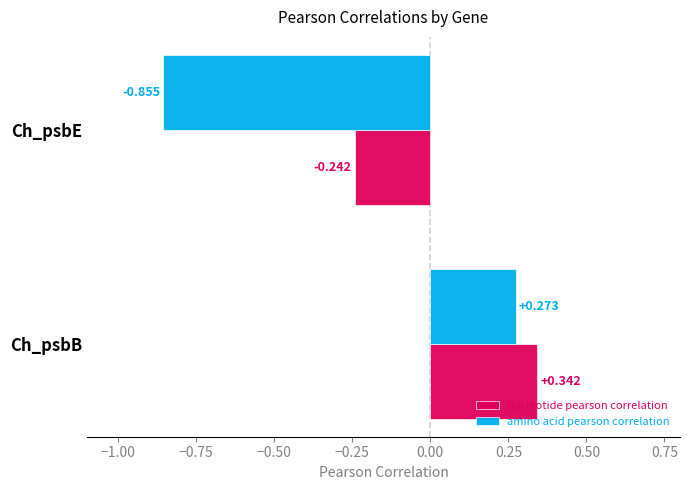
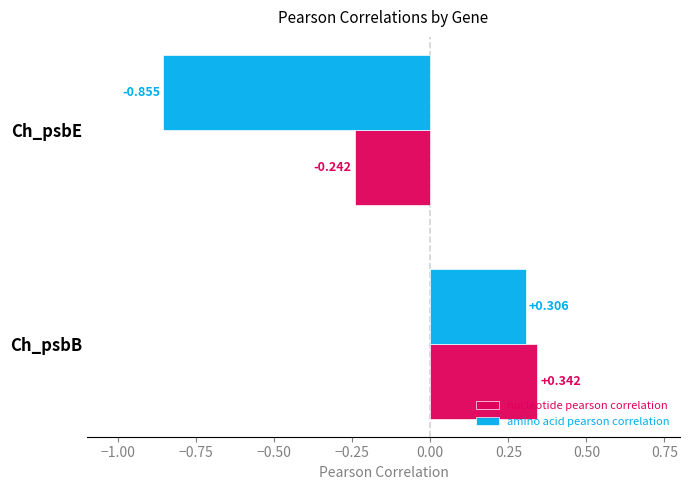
amino acid pearson correlation, Ch_psbB: +0.273 -> +0.306
